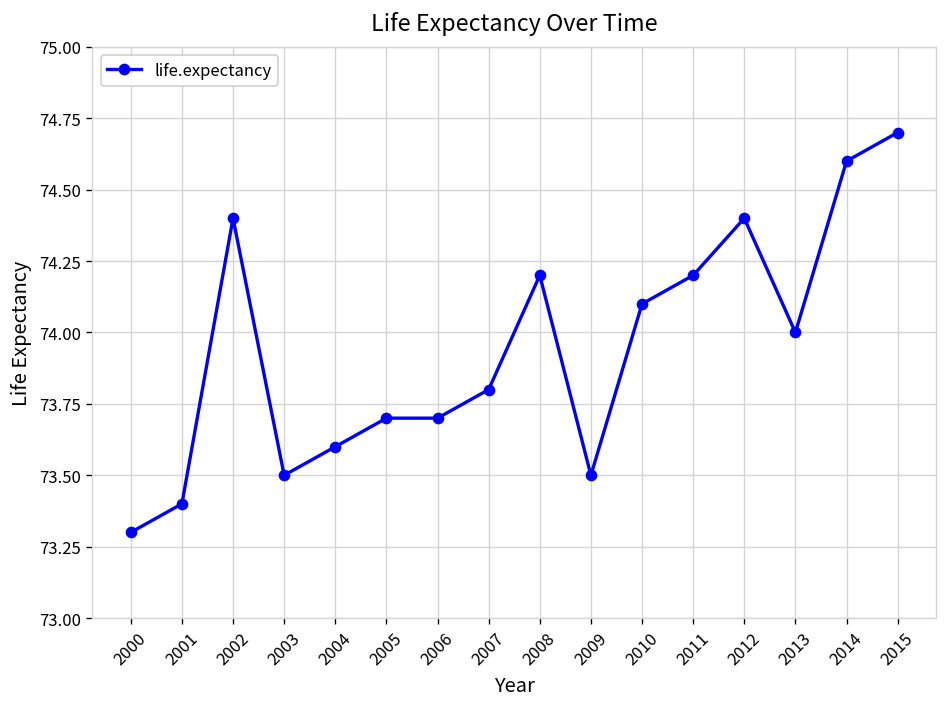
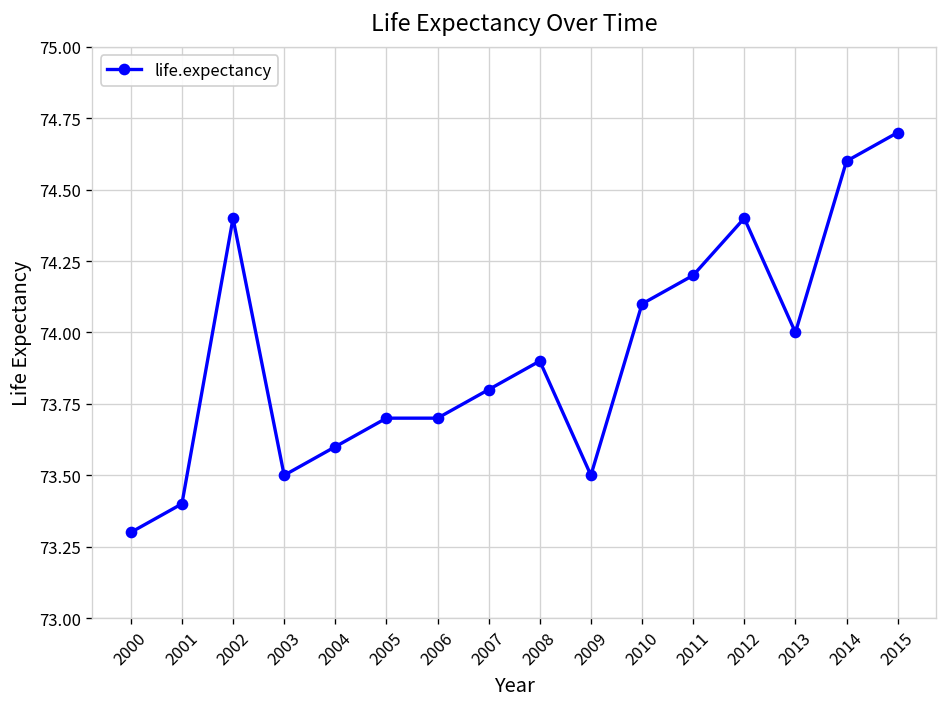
2008: 74.2 -> 73.9
